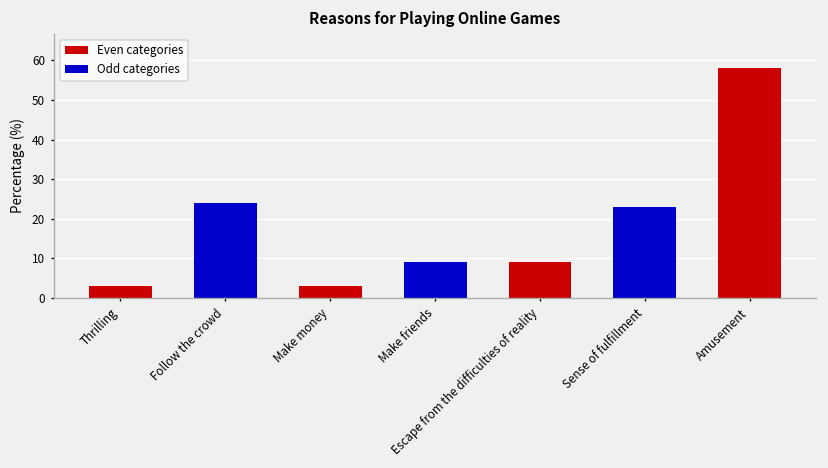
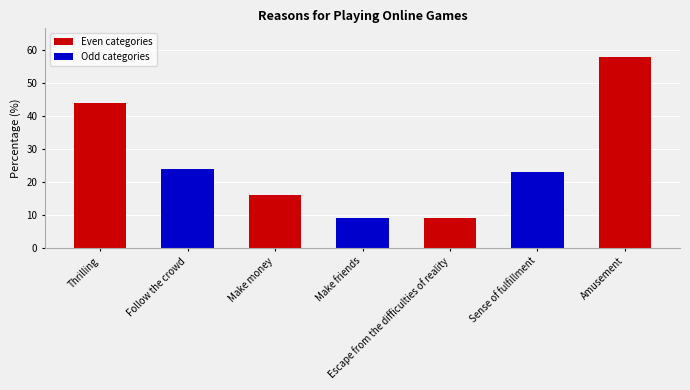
Thrilling: 3 -> 44
Make money: 3 -> 16
